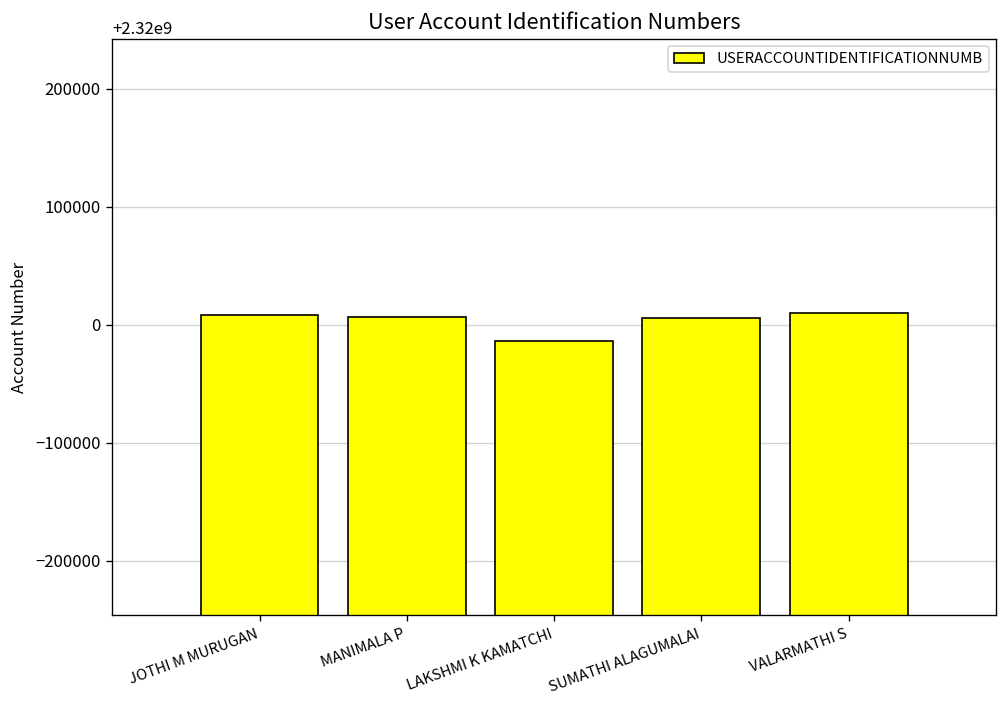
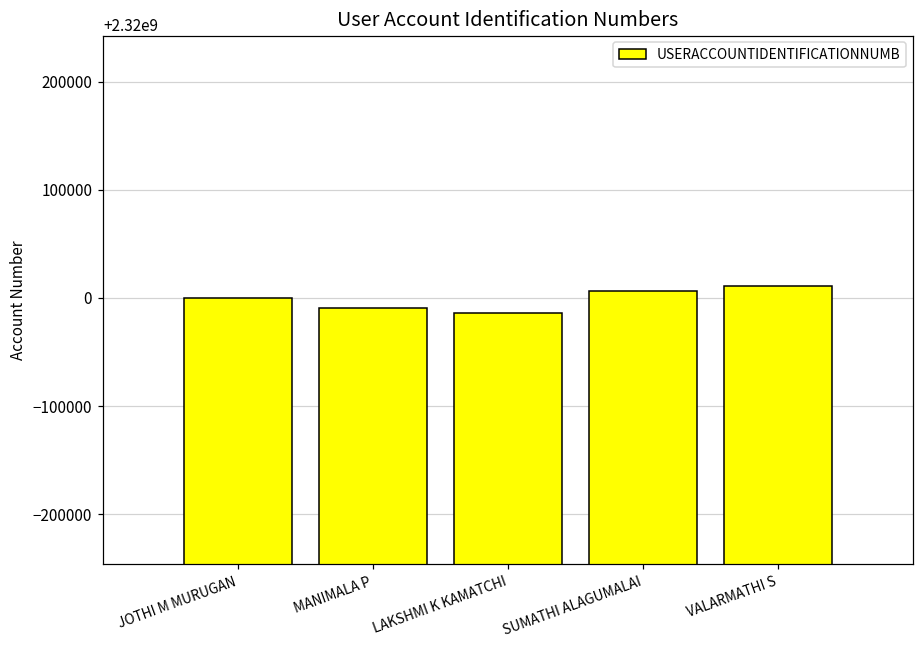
JOTHI M MURUGAN: 2320010000 -> 2320000000
MANIMALA P: 2320010000 -> 2319990000
